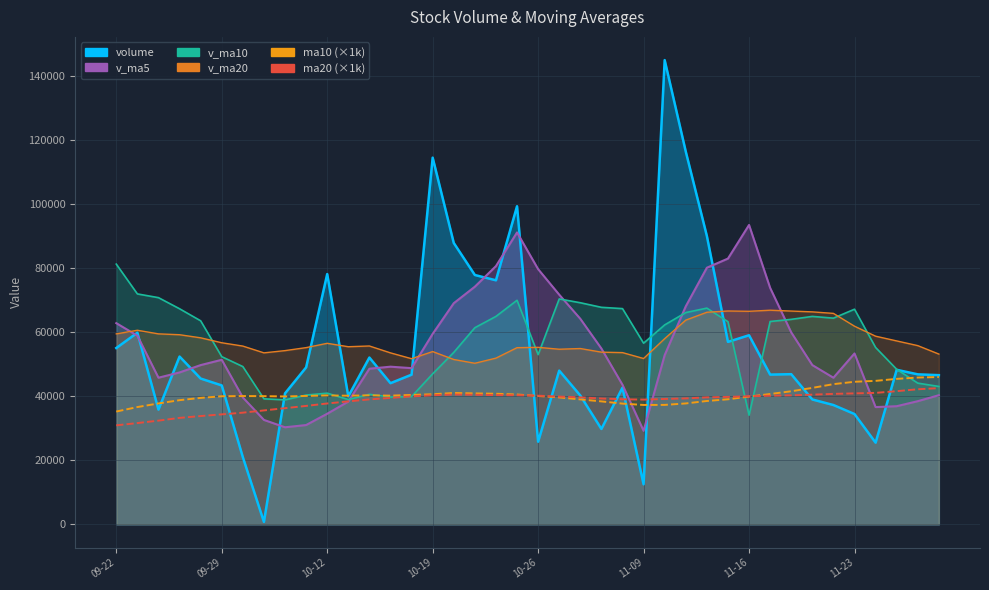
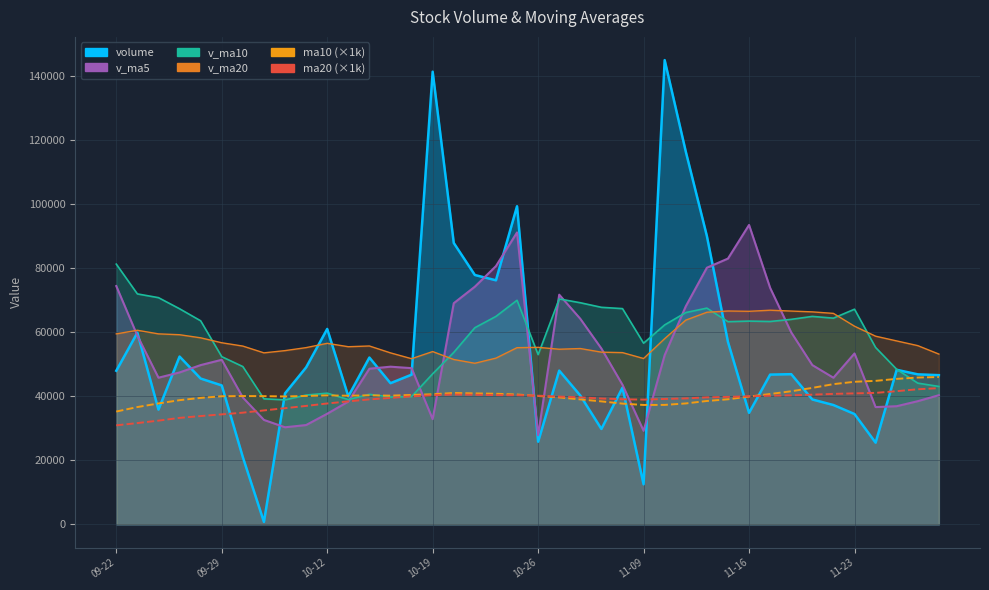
volume, 09-22: 55000 -> 48000
v_ma5, 09-22: 63000 -> 74000
volume, 10-12: 78000 -> 61000
volume, 10-19: 115000 -> 141000
v_ma5, 10-19: 60000 -> 33000
v_ma5, 10-26: 80000 -> 28000
volume, 11-16: 59000 -> 35000
v_ma10, 11-16: 34000 -> 64000
